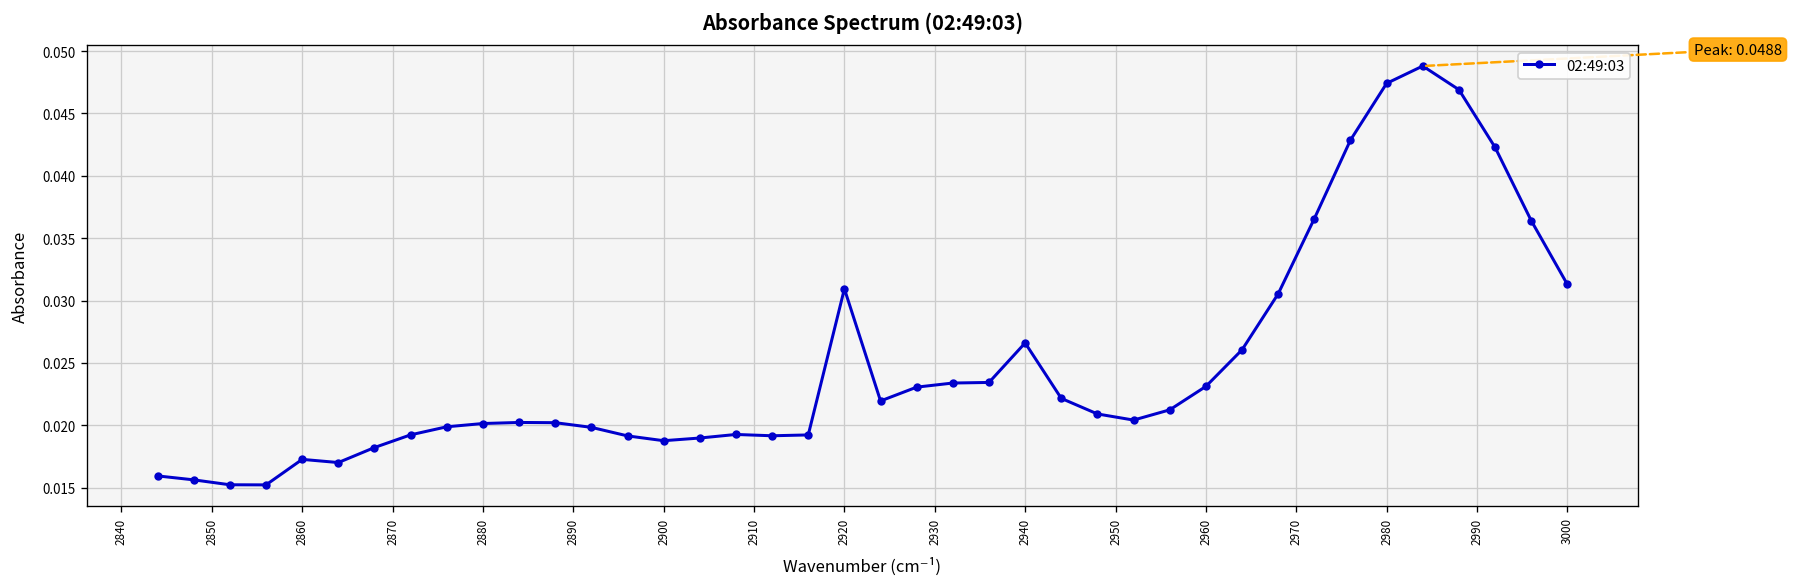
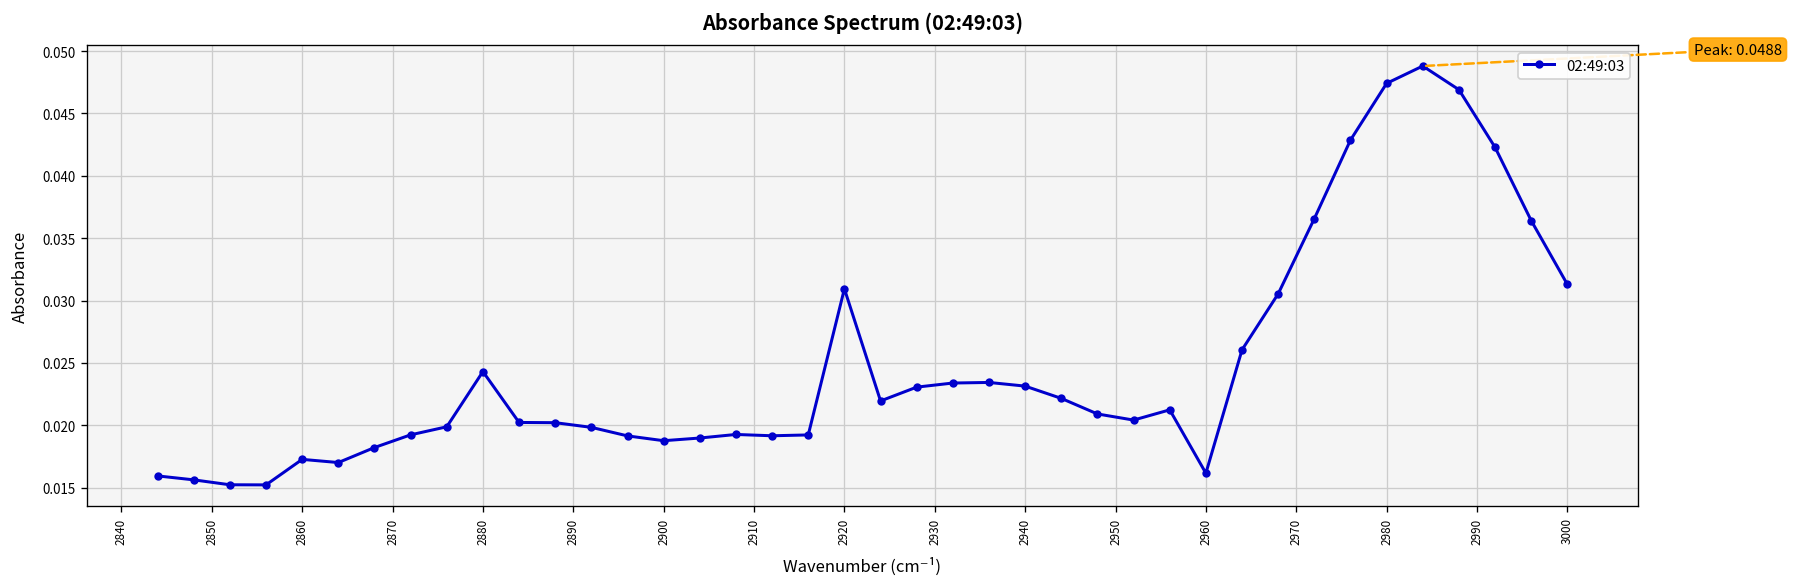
2880: 0.0201 -> 0.0243
2940: 0.0266 -> 0.0231
2960: 0.0231 -> 0.0162
